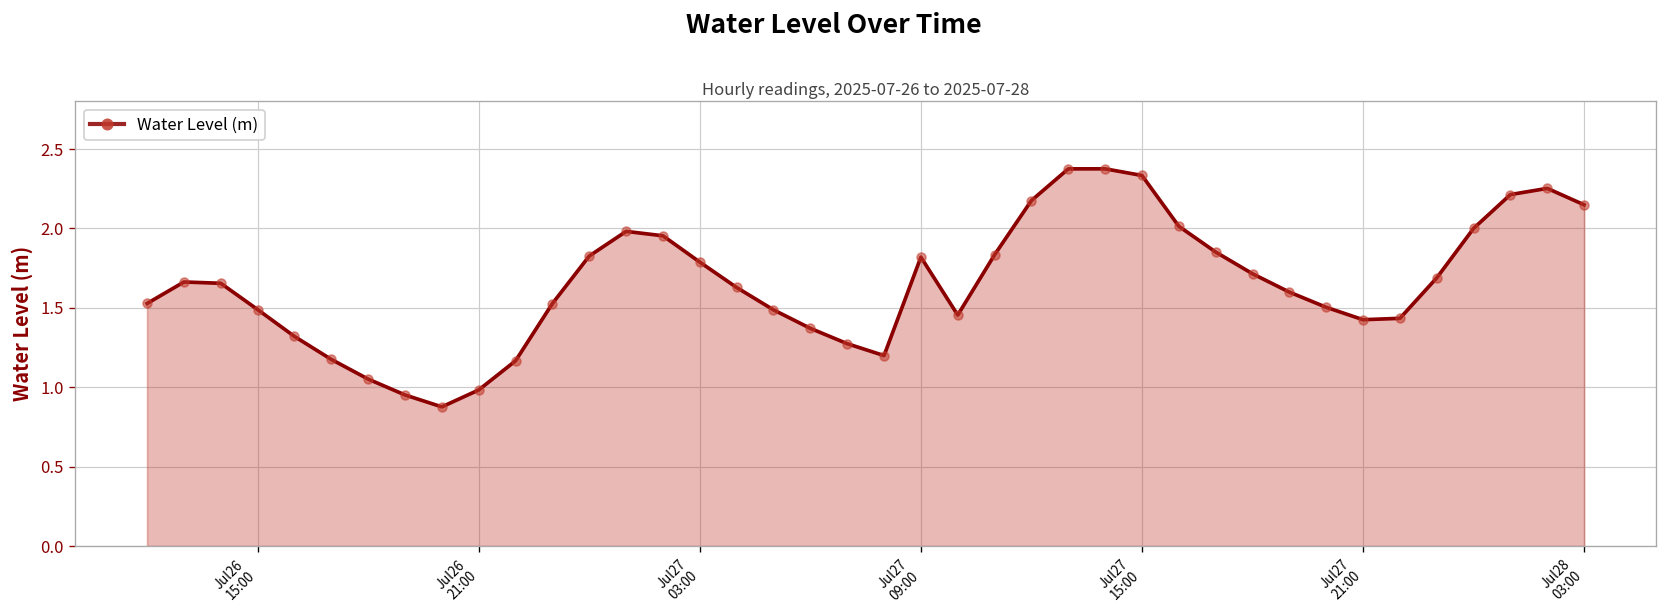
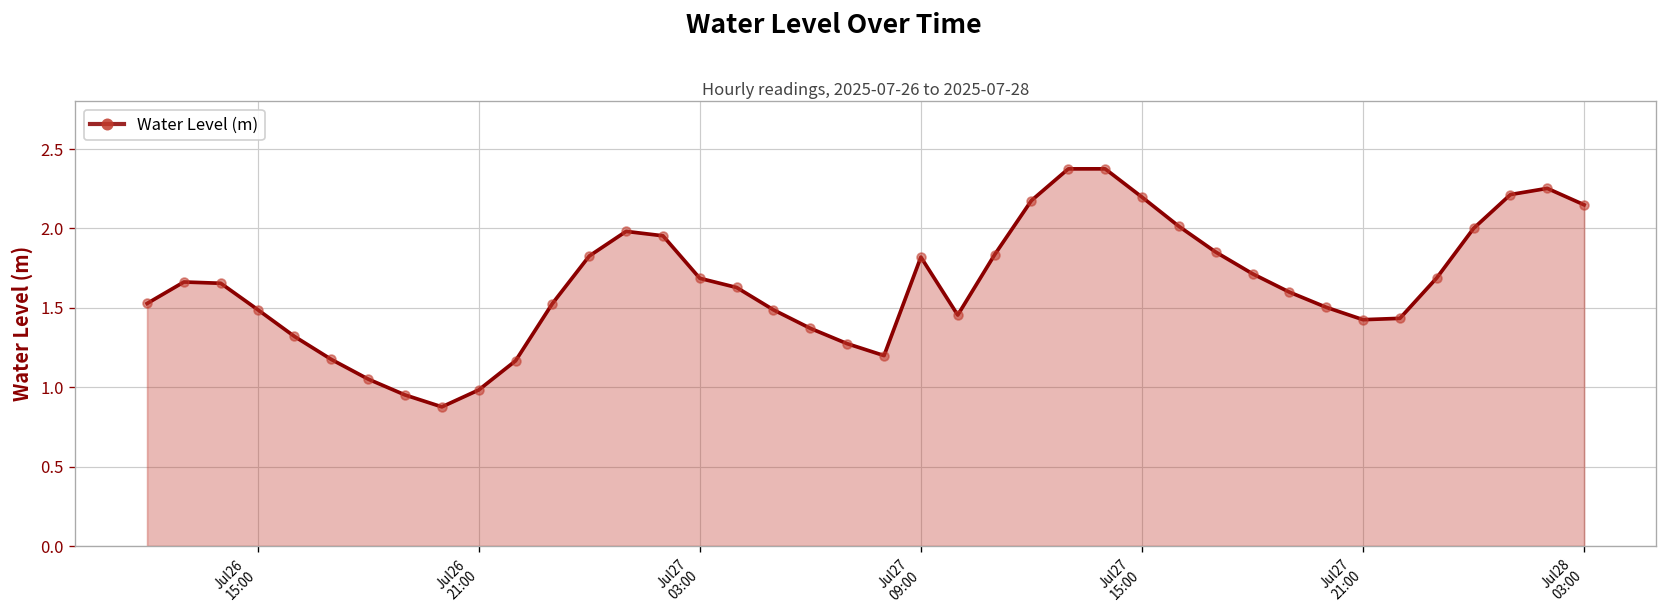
Jul27 03:00: 1.79 -> 1.69
Jul27 15:00: 2.33 -> 2.20
